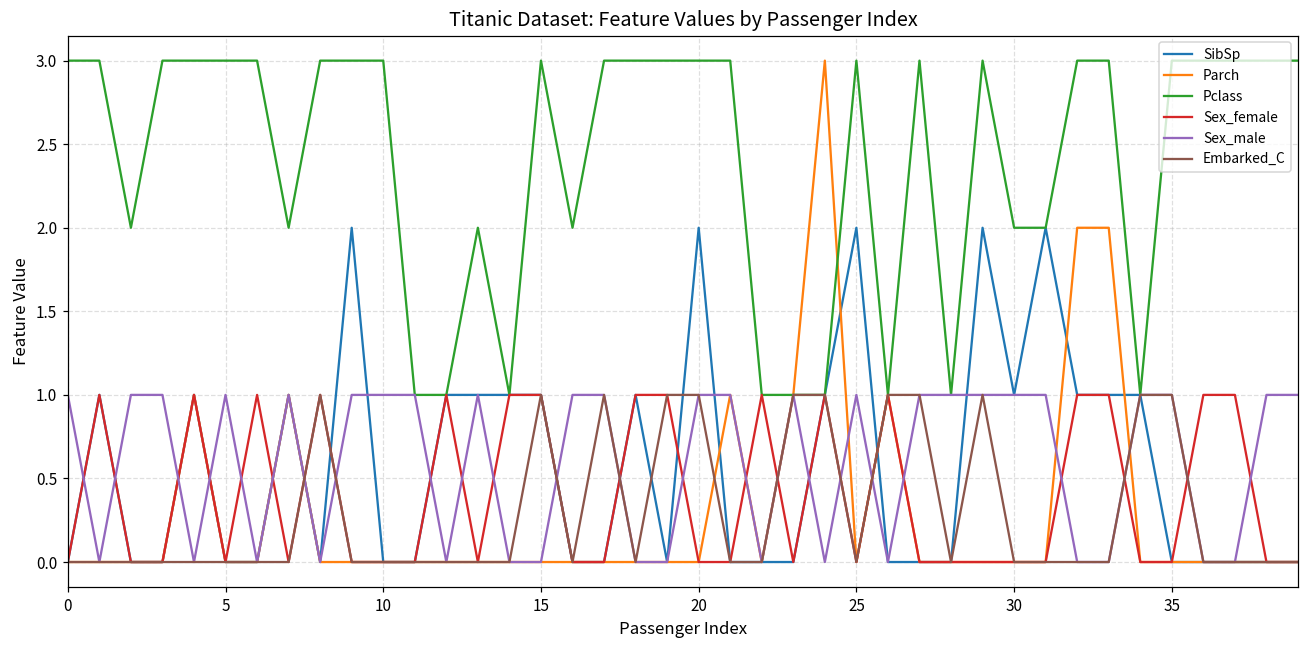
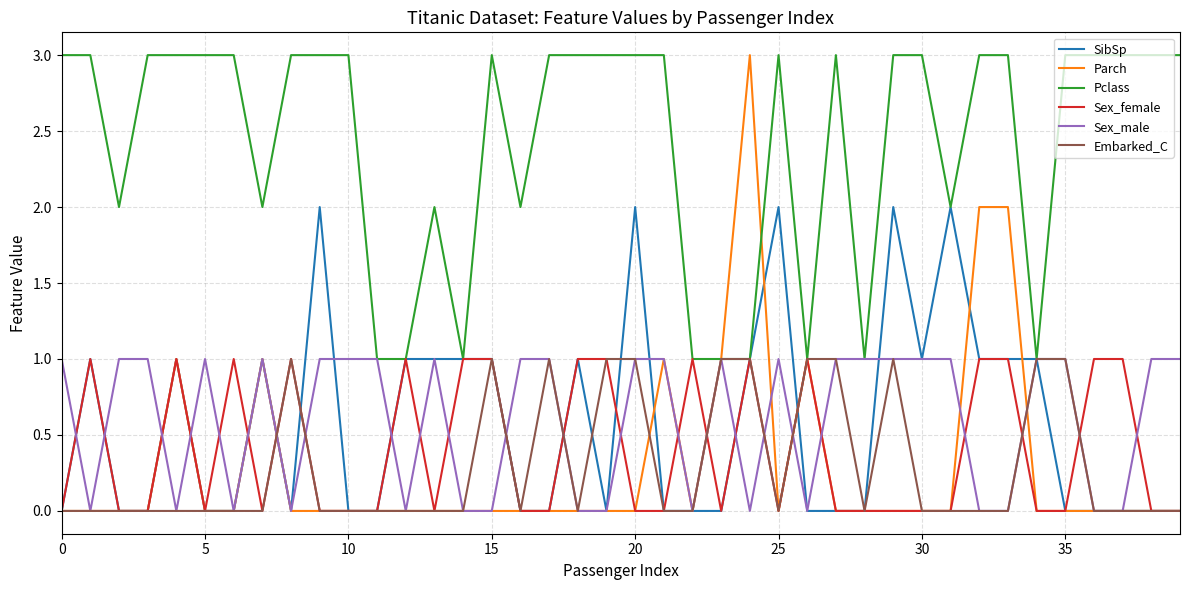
Pclass, 30: 2 -> 3
